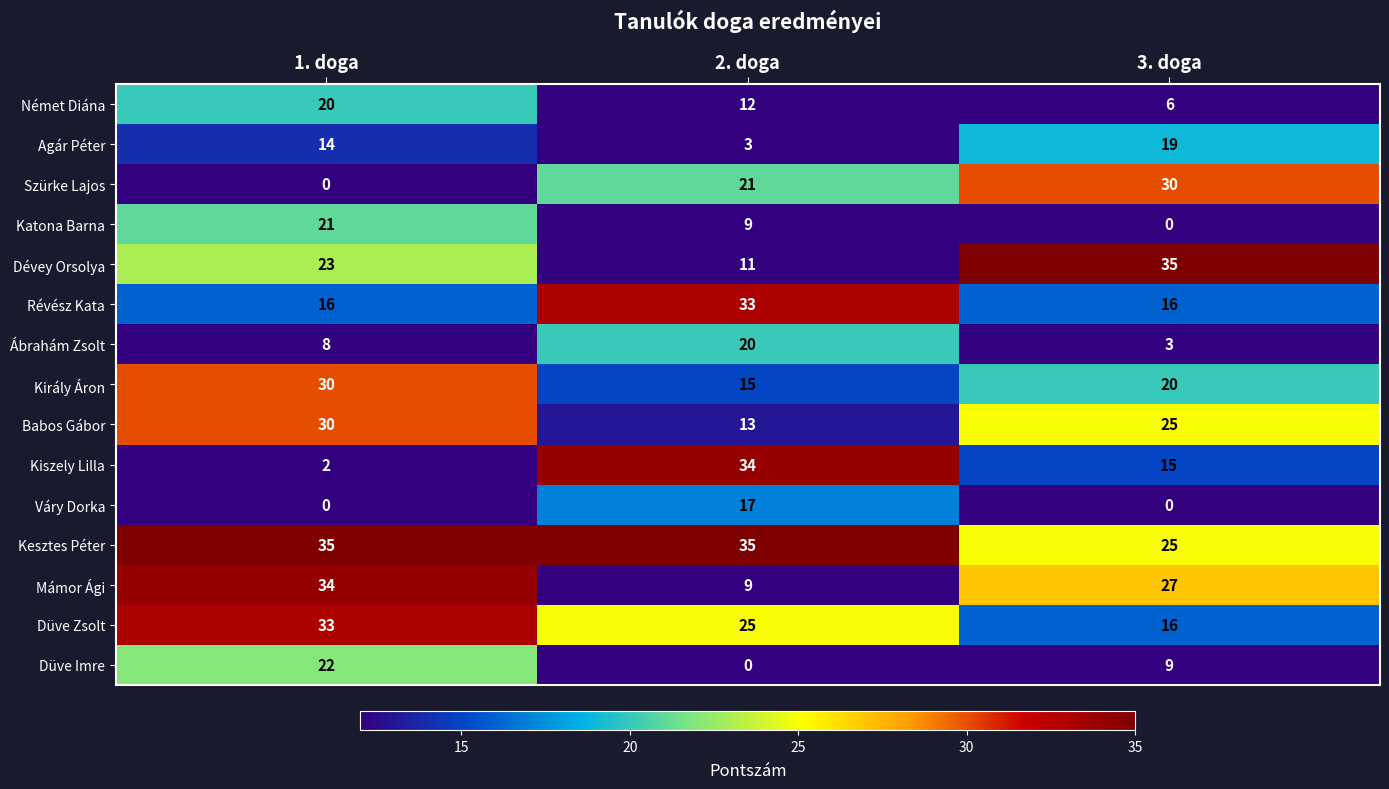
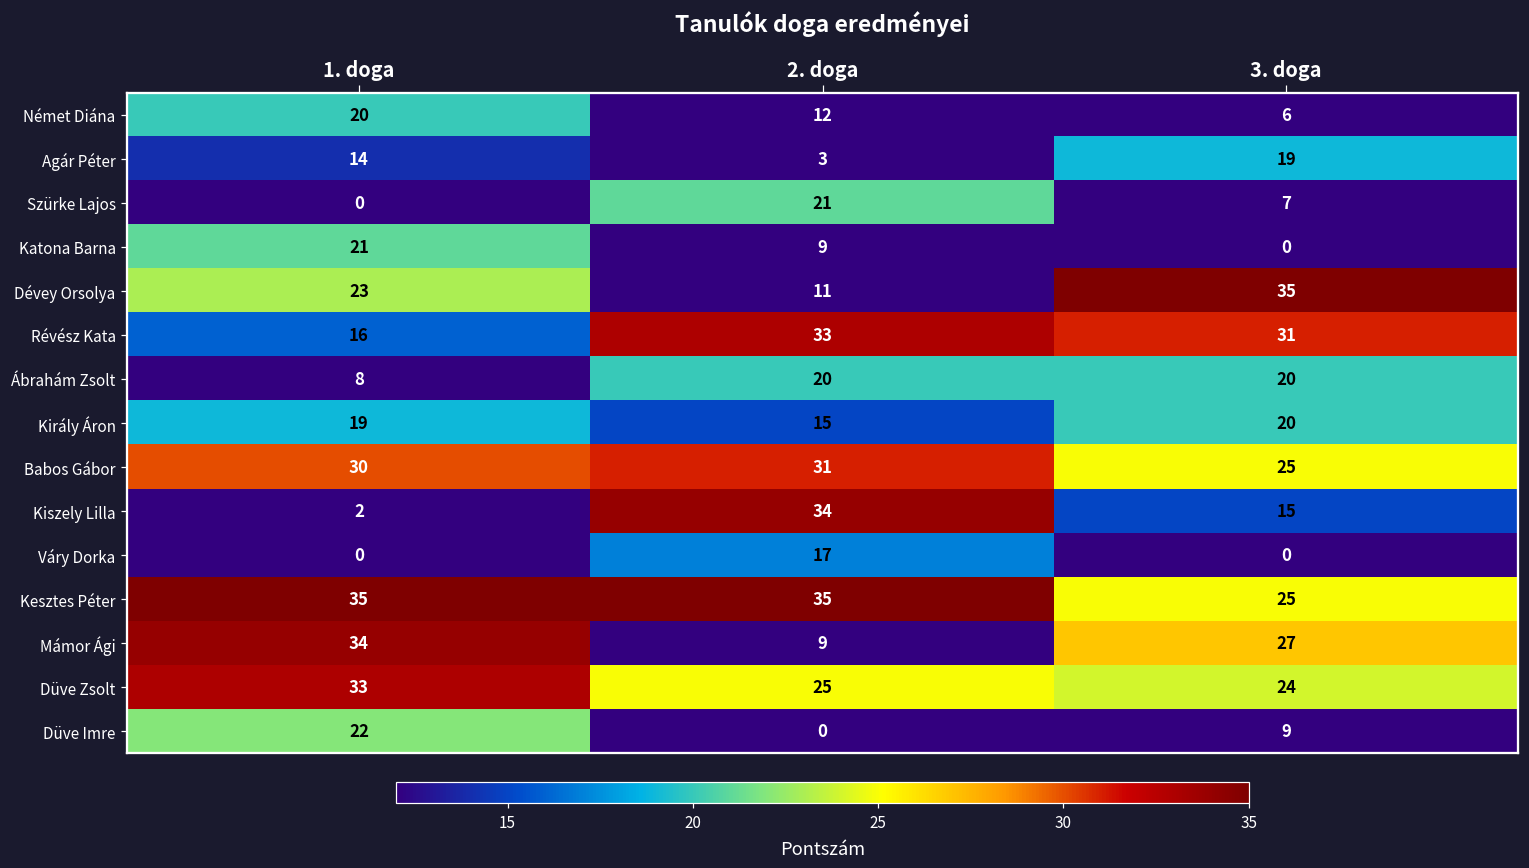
Szürke Lajos, 3. doga: 30 -> 7
Révész Kata, 3. doga: 16 -> 31
Ábrahám Zsolt, 3. doga: 3 -> 20
Király Áron, 1. doga: 30 -> 19
Babos Gábor, 2. doga: 13 -> 31
Düve Zsolt, 3. doga: 16 -> 24
